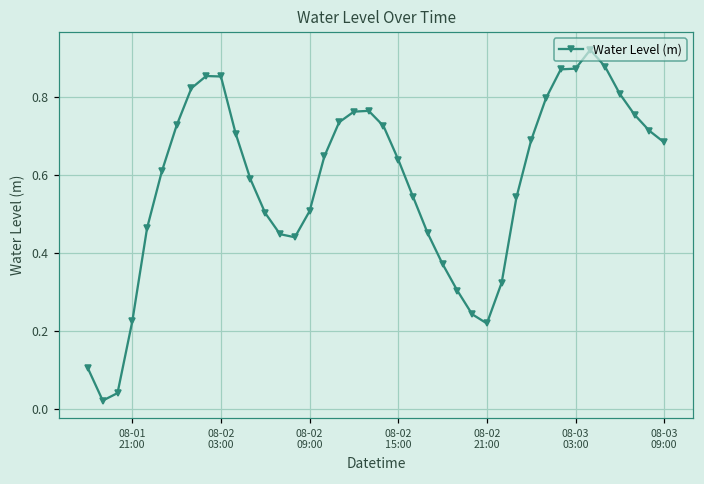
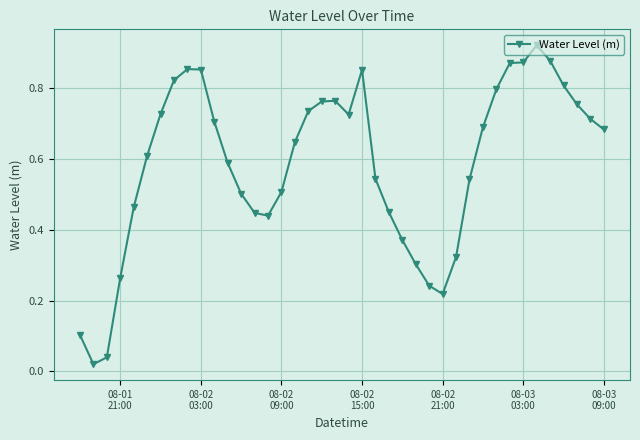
08-01 21:00: 0.22 -> 0.26
08-02 15:00: 0.64 -> 0.85
